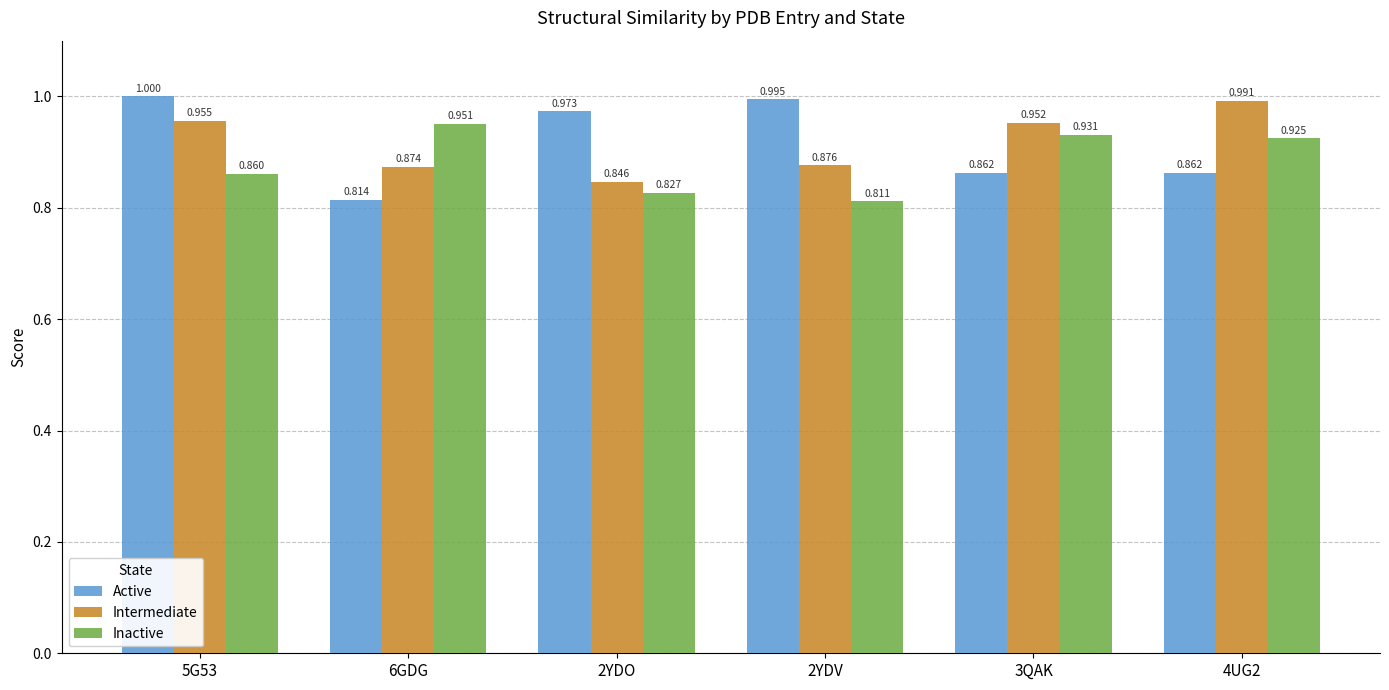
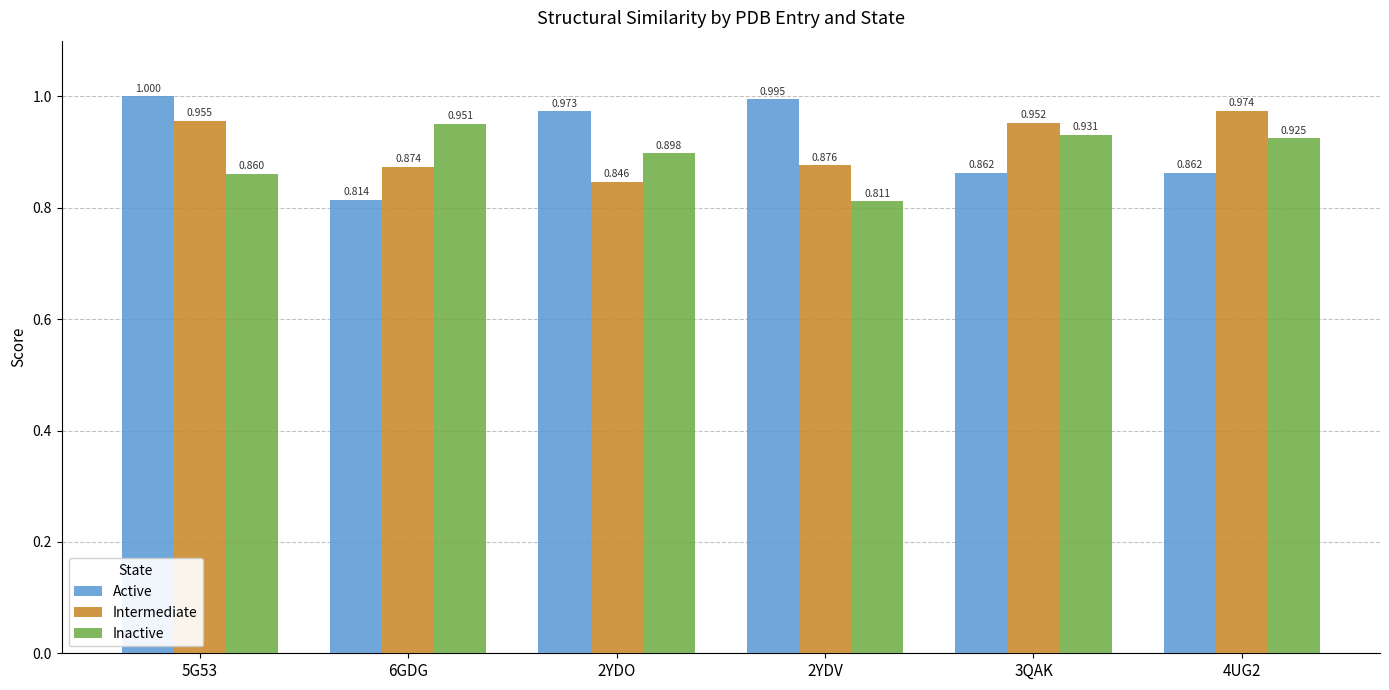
Inactive, 2YDO: 0.827 -> 0.898
Intermediate, 4UG2: 0.991 -> 0.974
